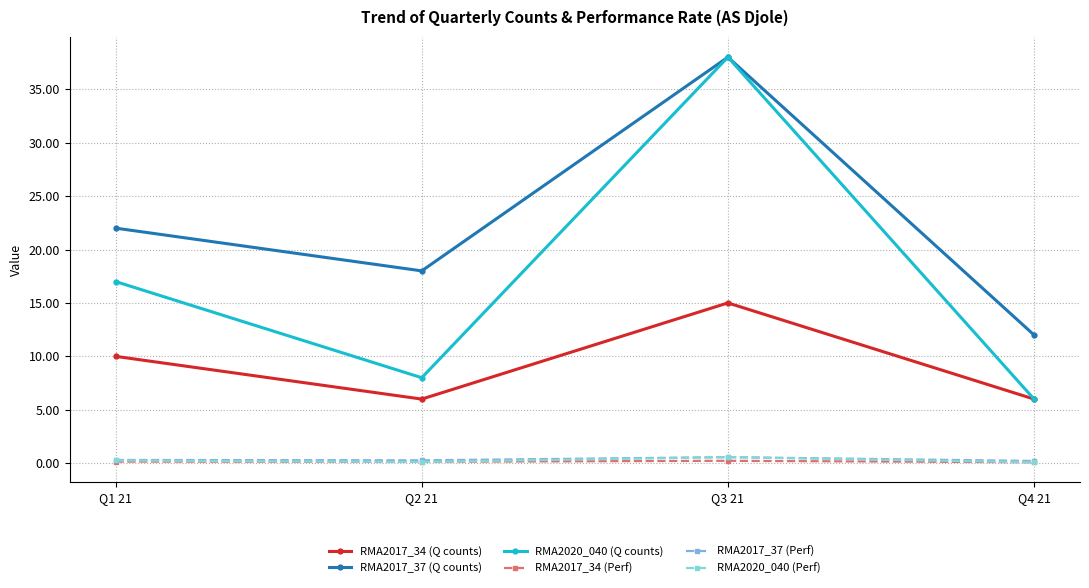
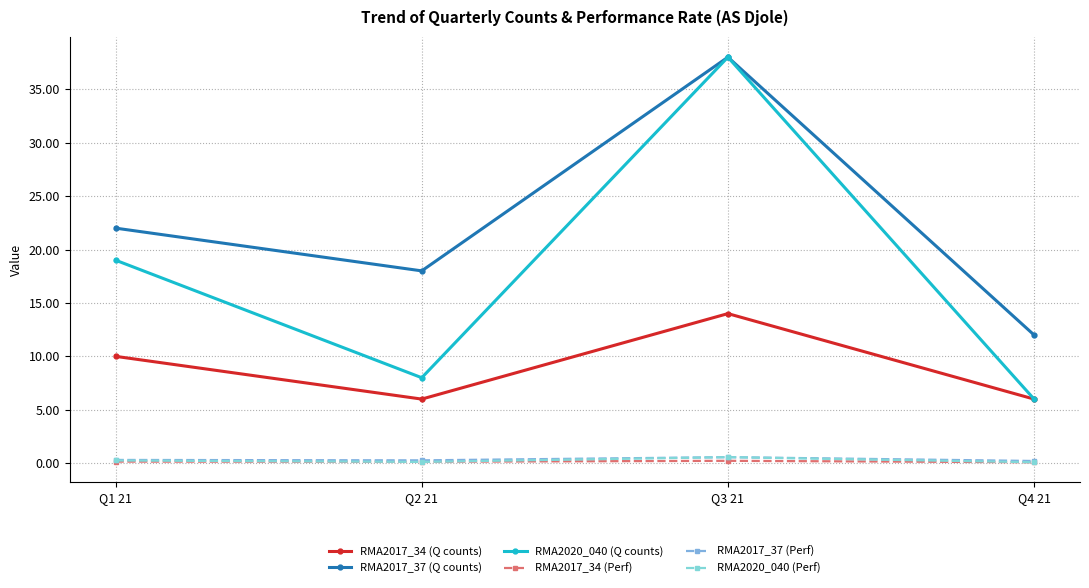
RMA2020_040 (Q counts), Q1 21: 17 -> 19
RMA2017_34 (Q counts), Q3 21: 15 -> 14
